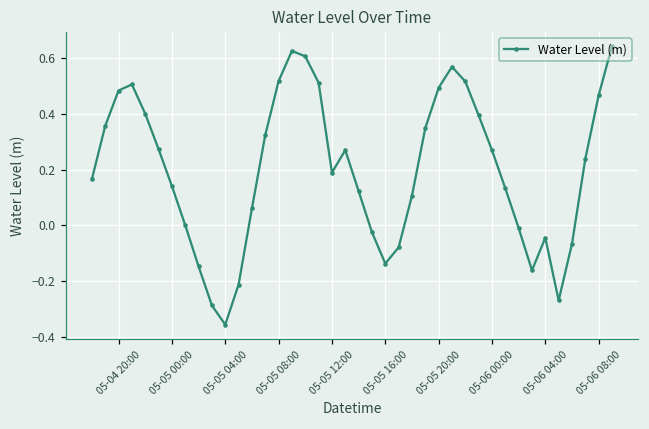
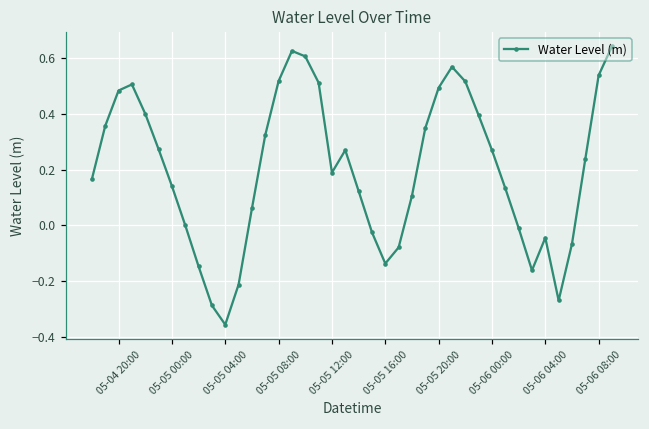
05-06 08:00: 0.47 -> 0.54
